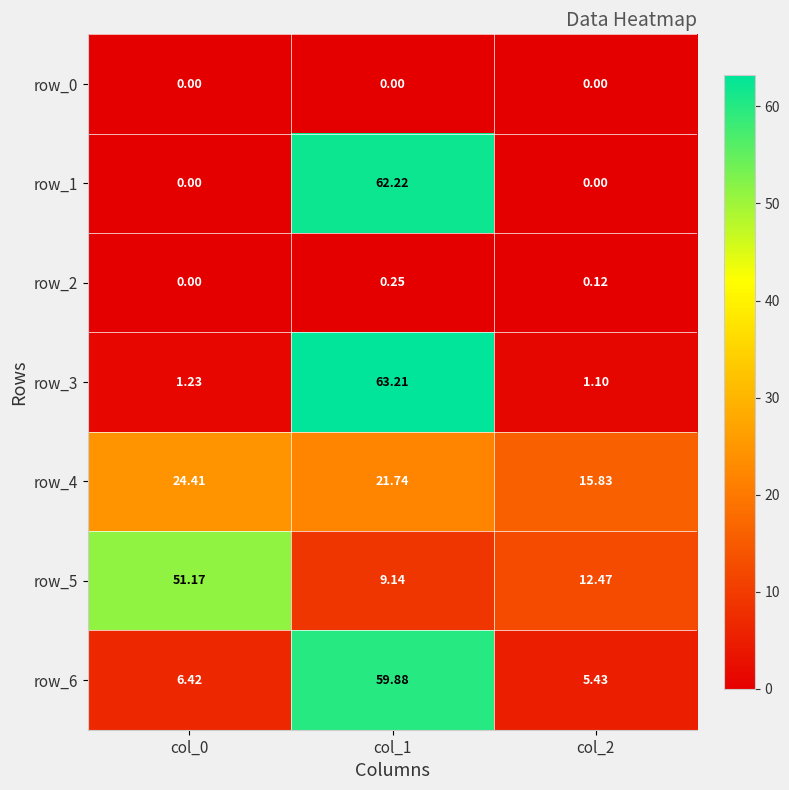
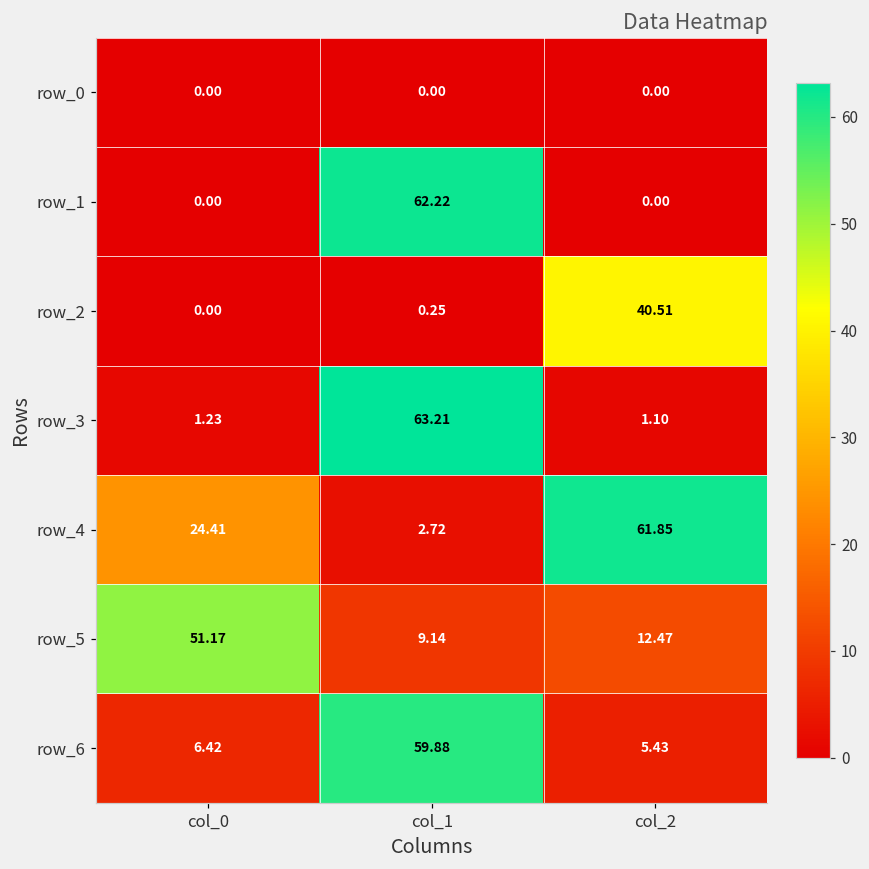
row_2, col_2: 0.12 -> 40.51
row_4, col_1: 21.74 -> 2.72
row_4, col_2: 15.83 -> 61.85
